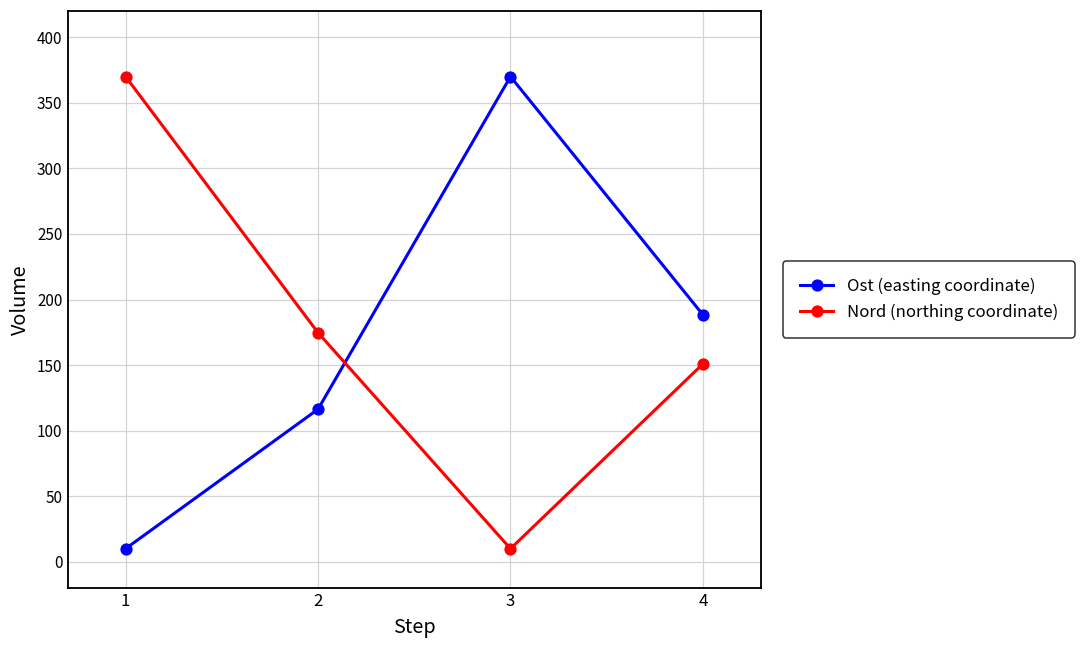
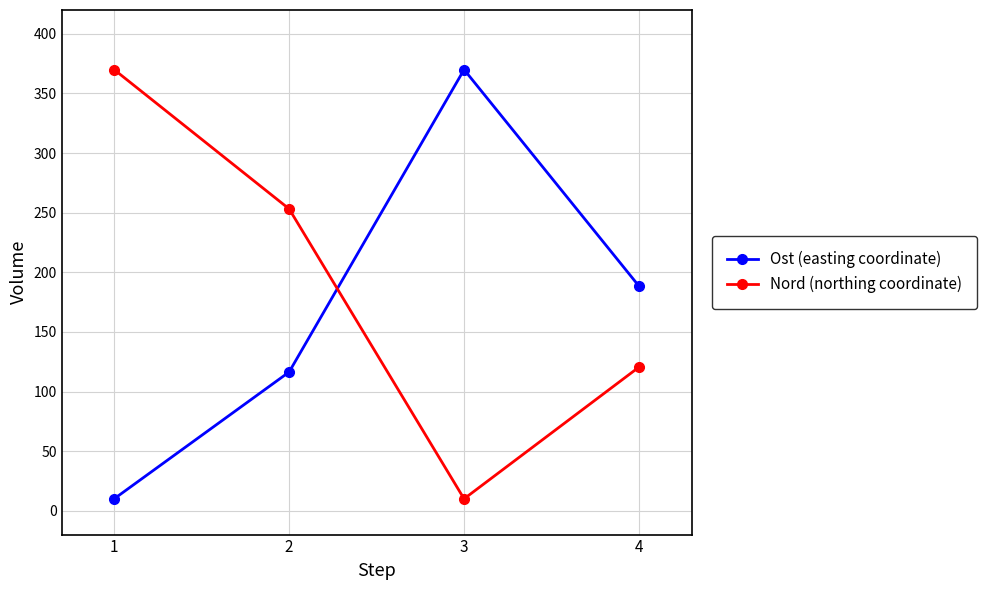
Nord (northing coordinate), 2: 175 -> 253
Nord (northing coordinate), 4: 151 -> 121
